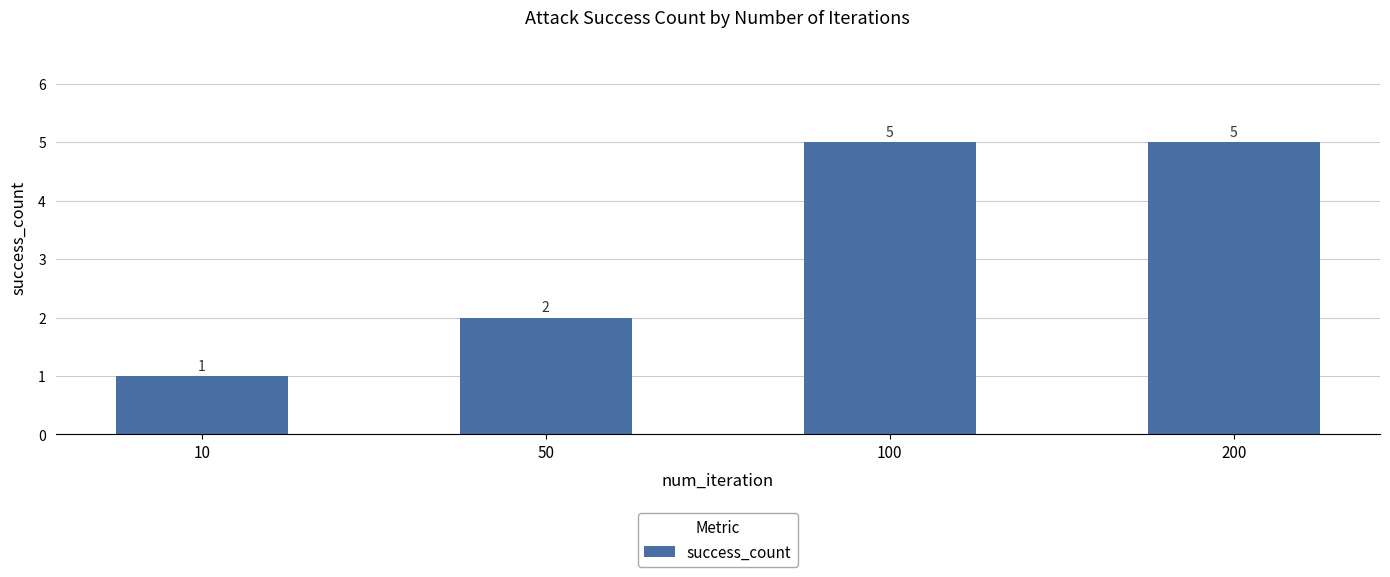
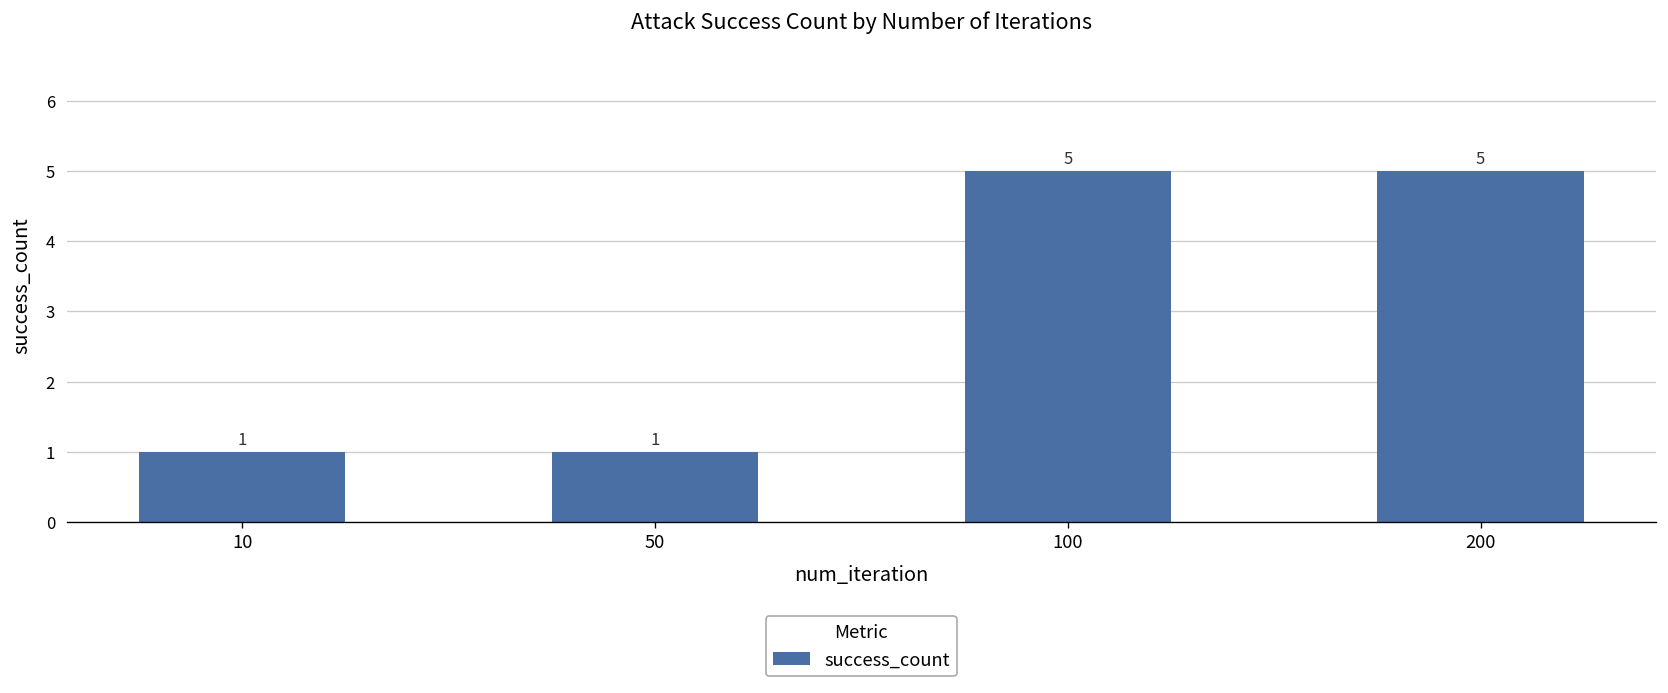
50: 2 -> 1
